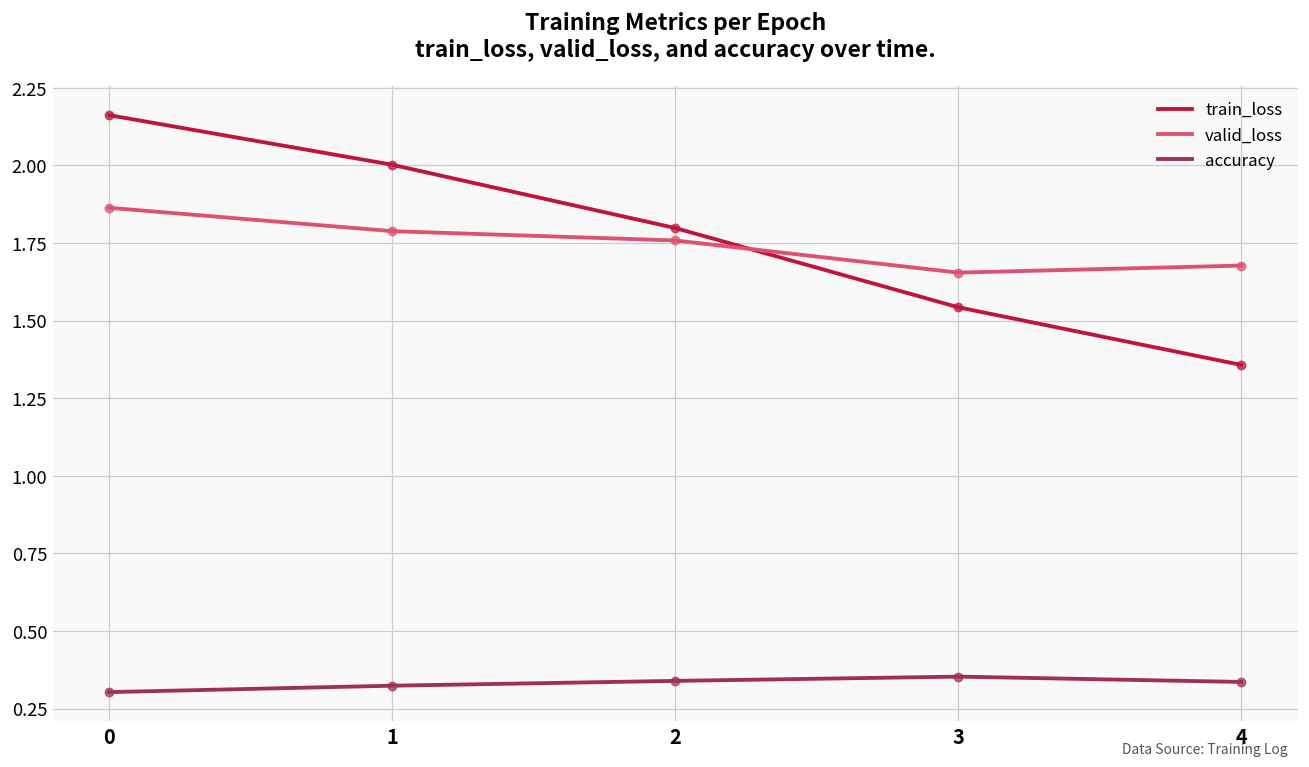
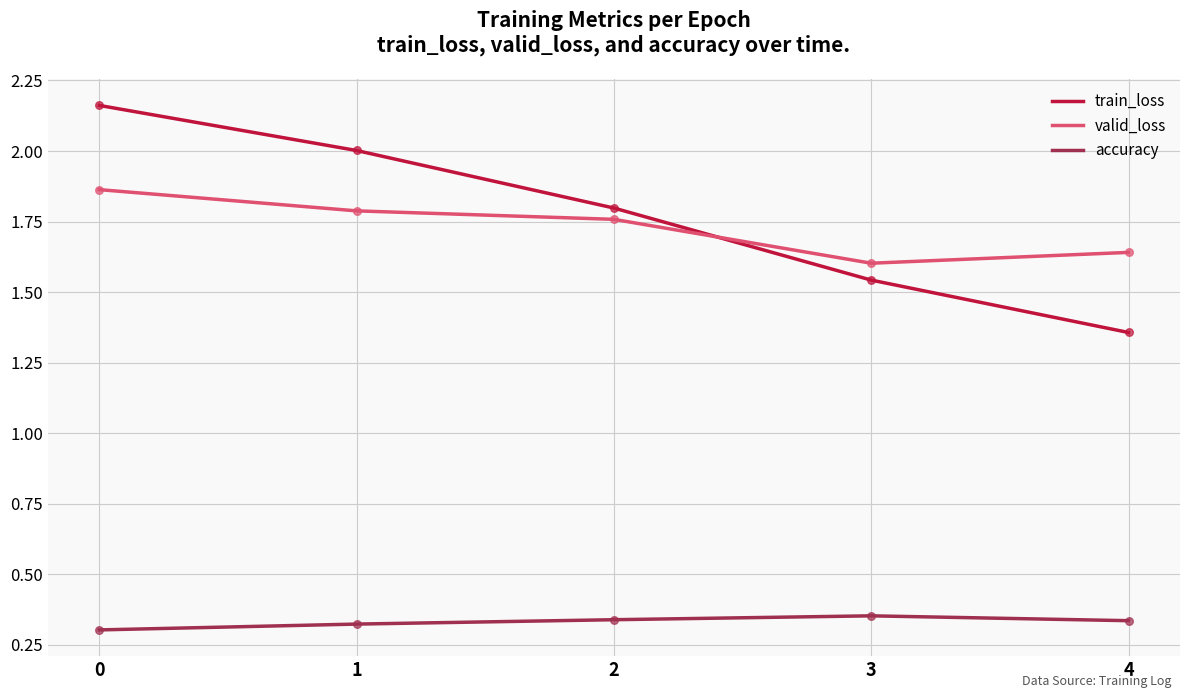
valid_loss, 3: 1.65 -> 1.60
valid_loss, 4: 1.68 -> 1.64
